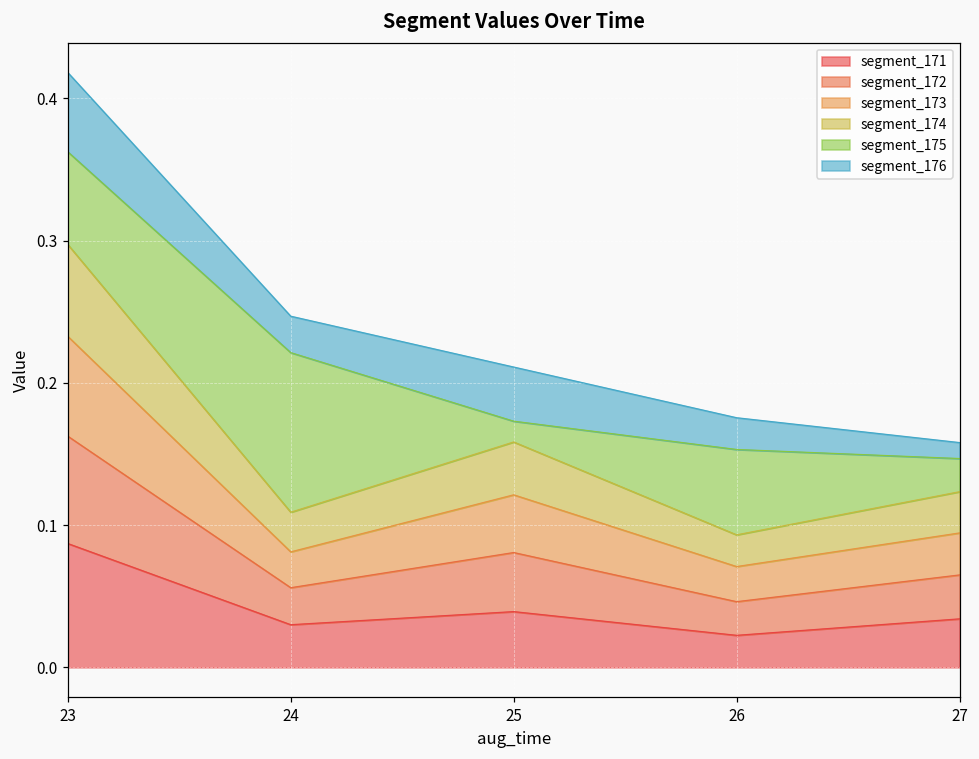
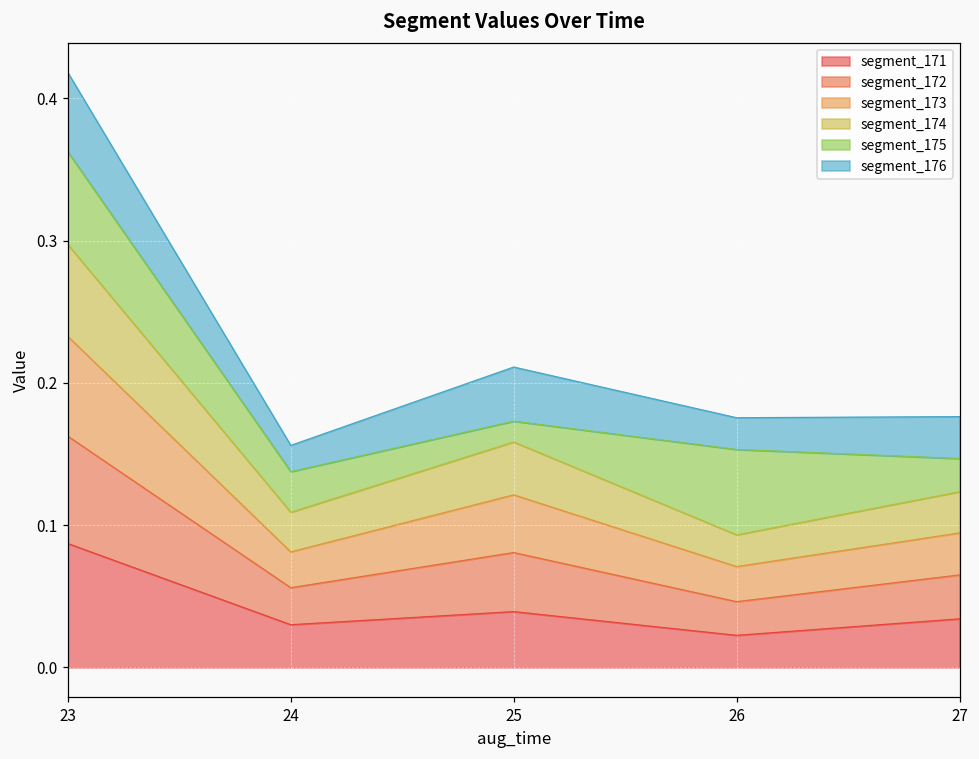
segment_175, 24: 0.112 -> 0.029
segment_176, 24: 0.026 -> 0.018
segment_176, 27: 0.011 -> 0.029
